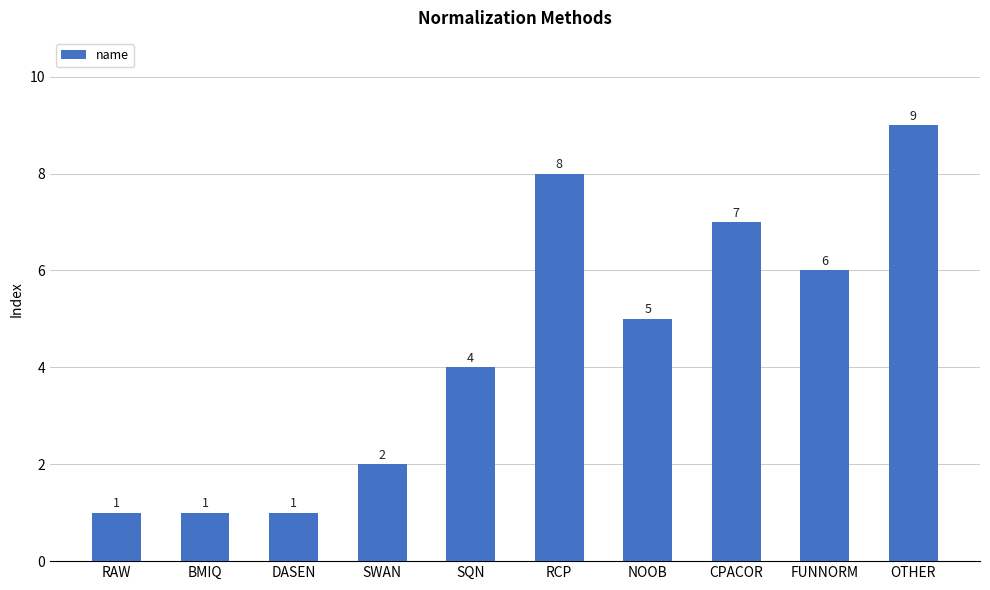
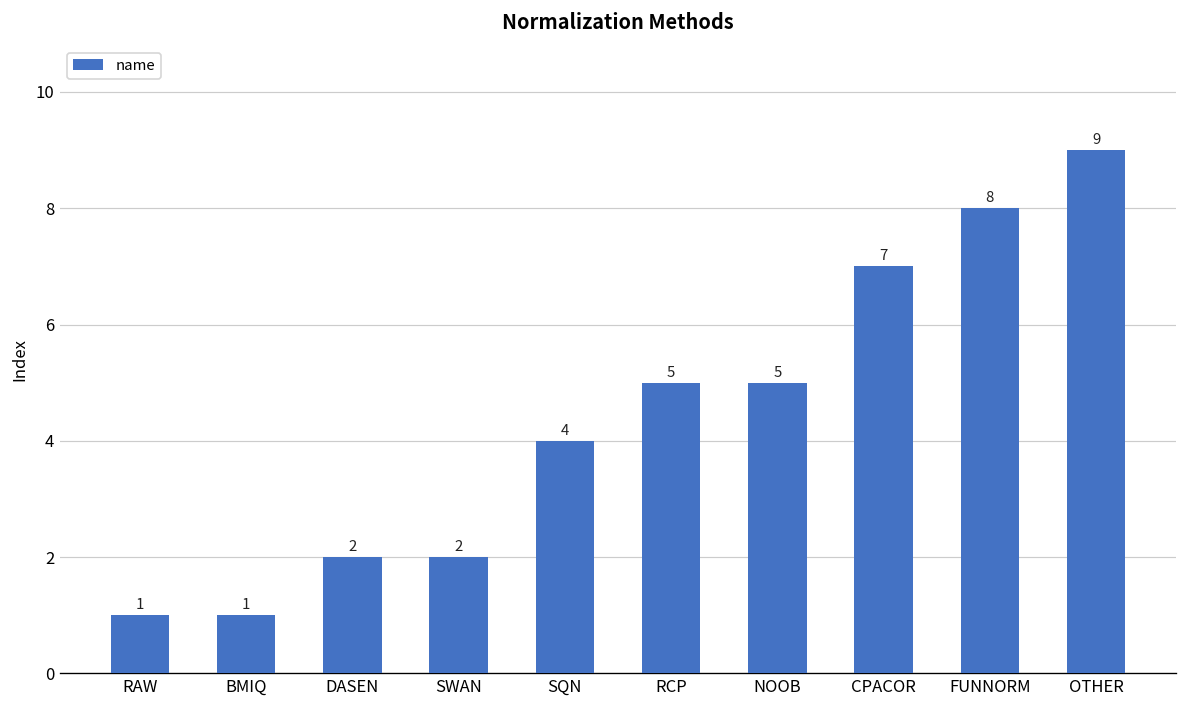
DASEN: 1 -> 2
RCP: 8 -> 5
FUNNORM: 6 -> 8
